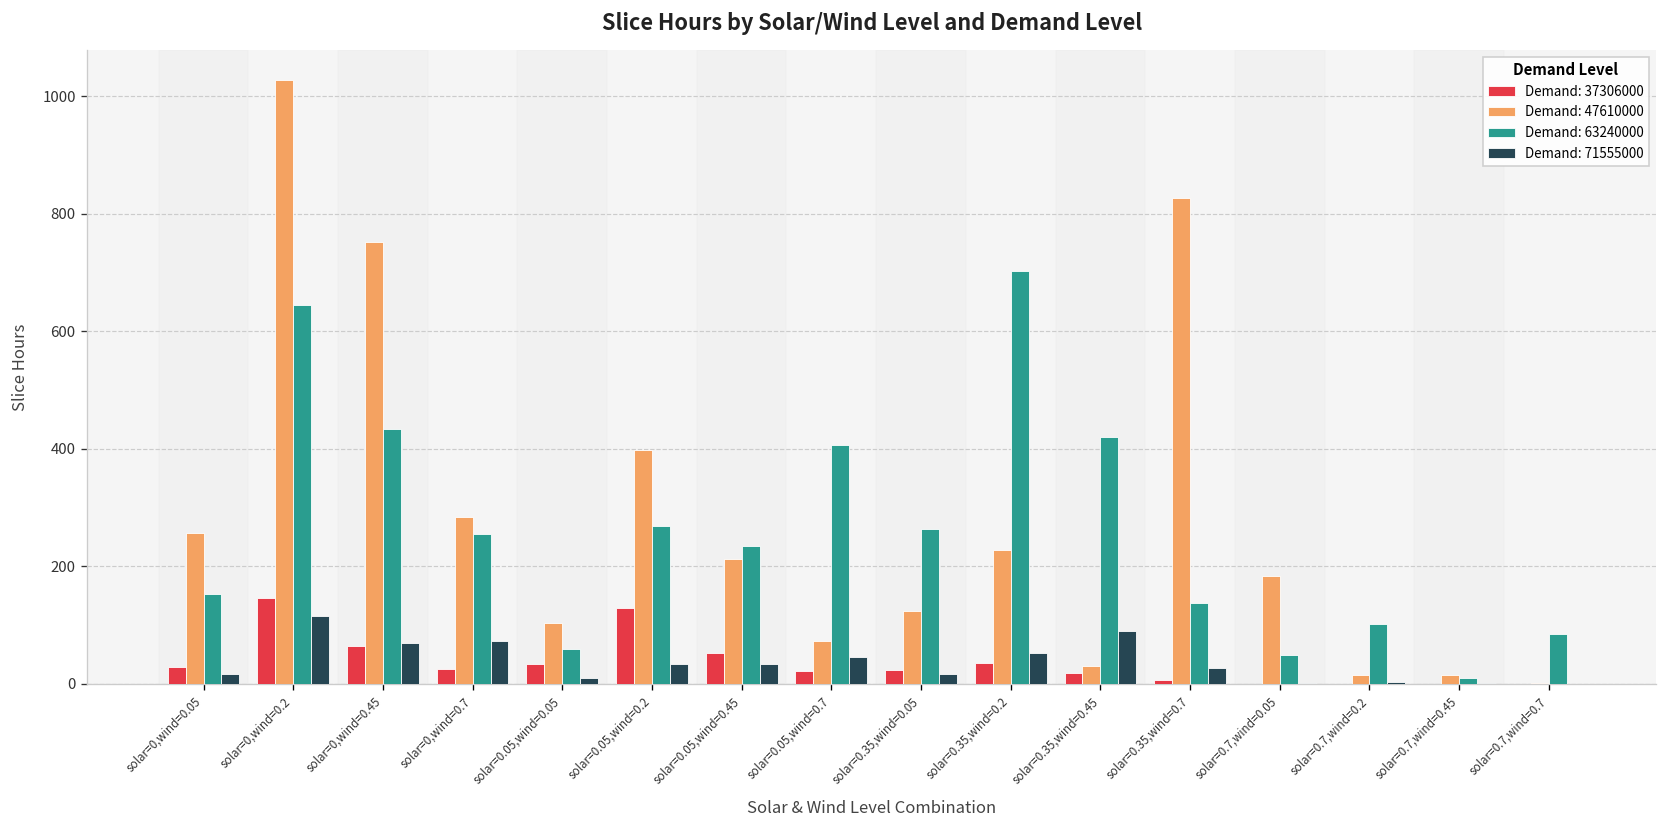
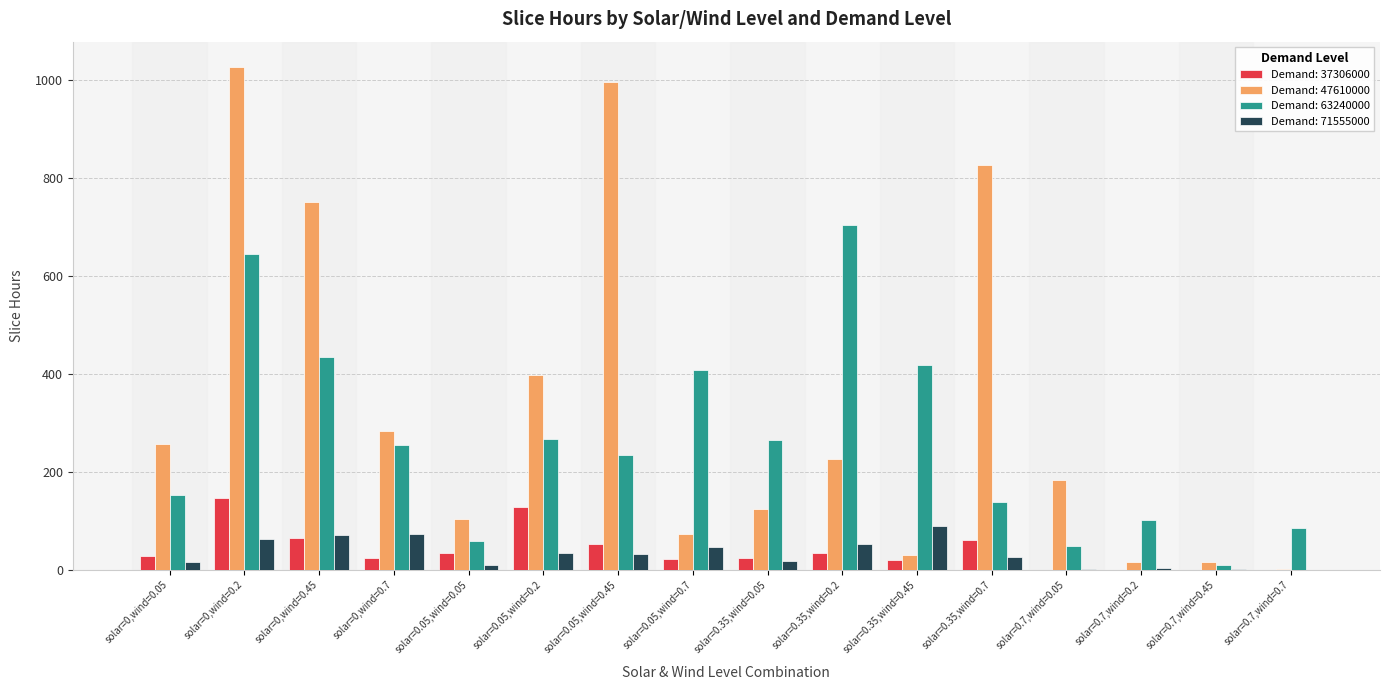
Demand: 71555000, solar=0,wind=0.2: 120 -> 60
Demand: 47610000, solar=0.05,wind=0.45: 210 -> 1000
Demand: 37306000, solar=0.35,wind=0.7: 10 -> 60
